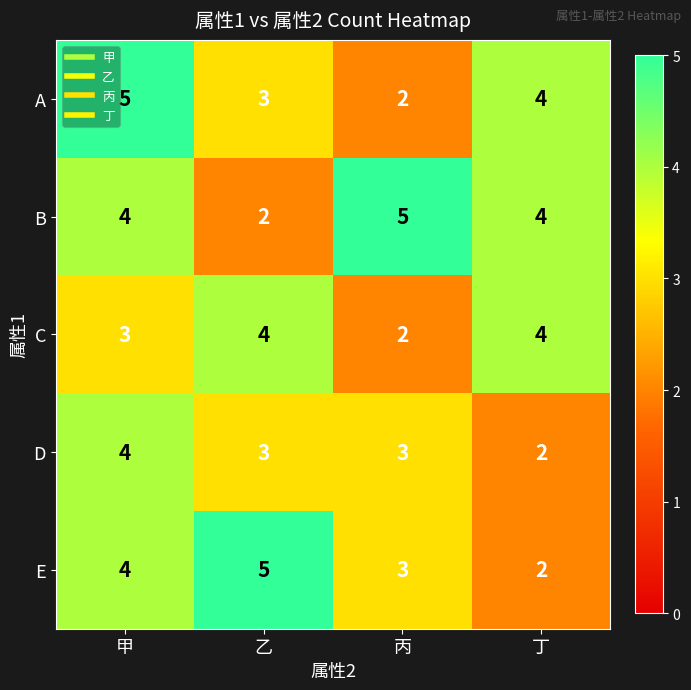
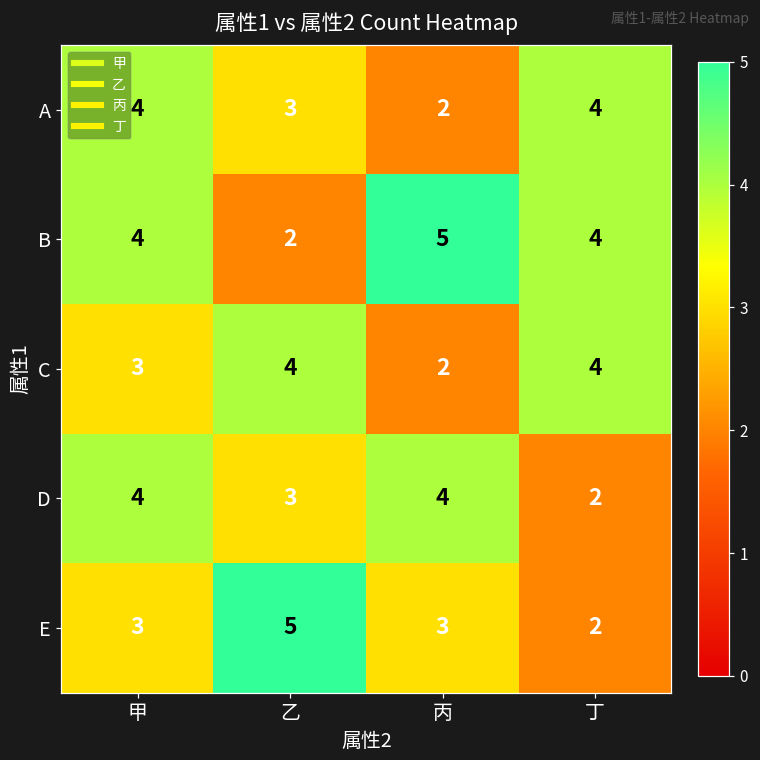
A, 甲: 5 -> 4
D, 丙: 3 -> 4
E, 甲: 4 -> 3
